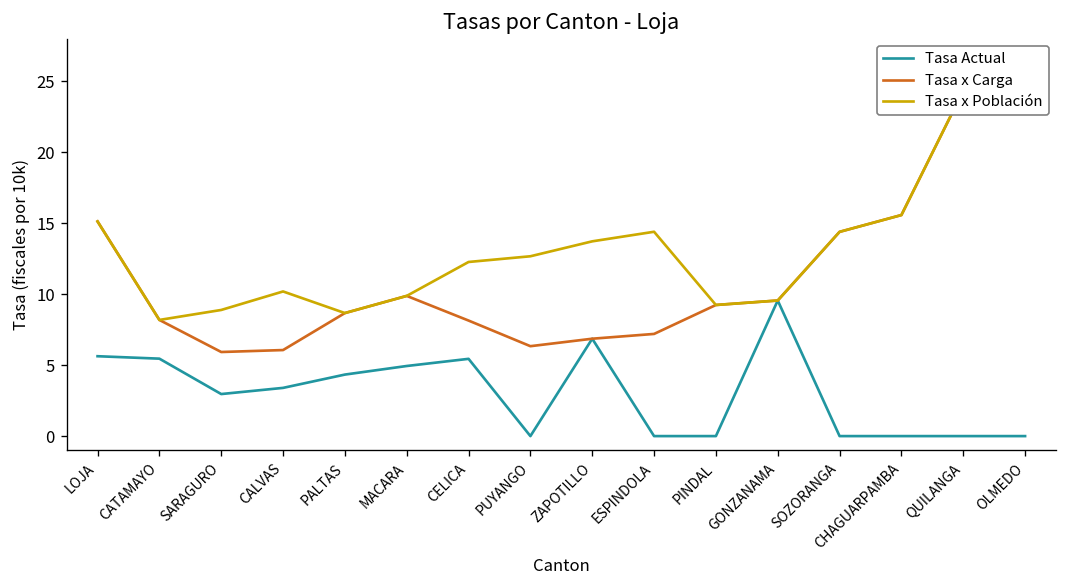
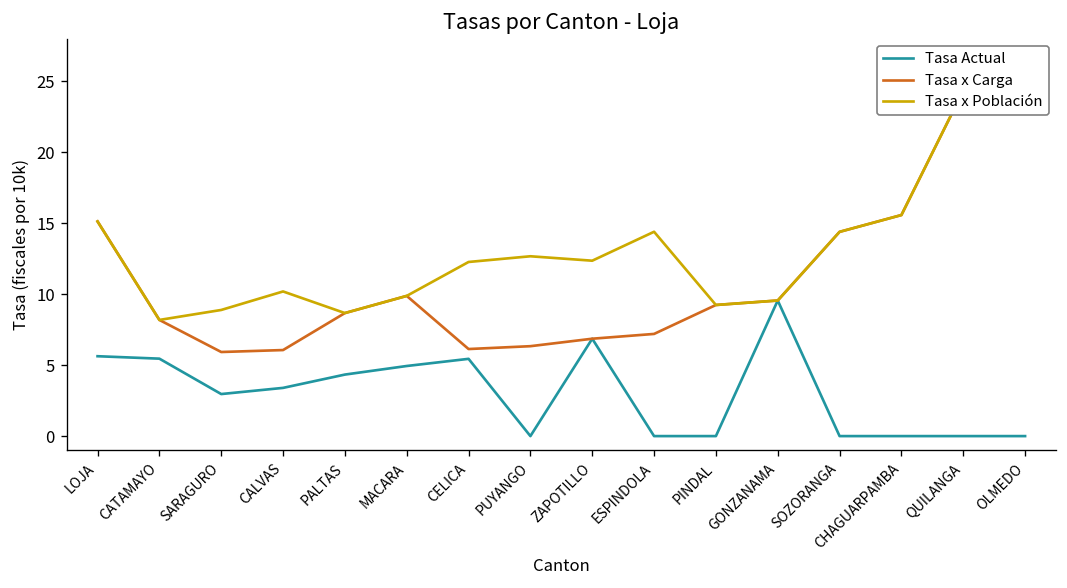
Tasa x Carga, CELICA: 8.1 -> 6.1
Tasa x Población, ZAPOTILLO: 13.7 -> 12.4
